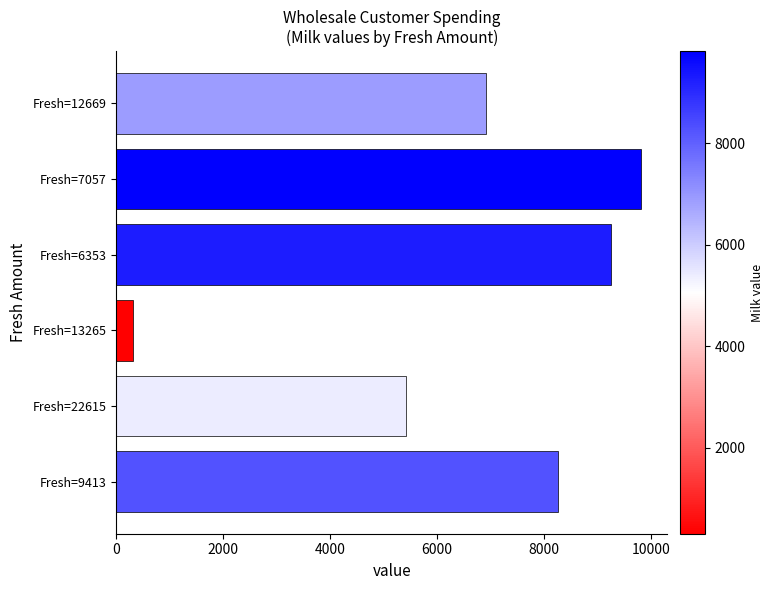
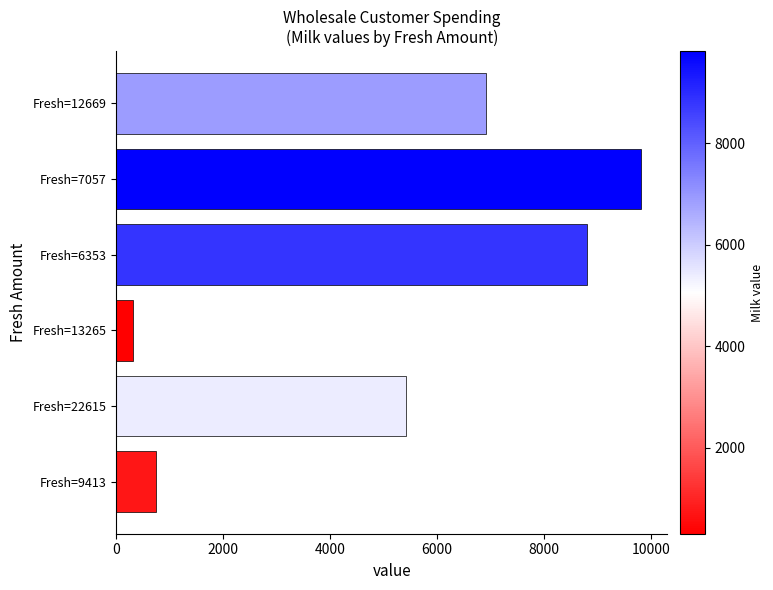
Fresh=6353: 9300 -> 8800
Fresh=9413: 8300 -> 700
